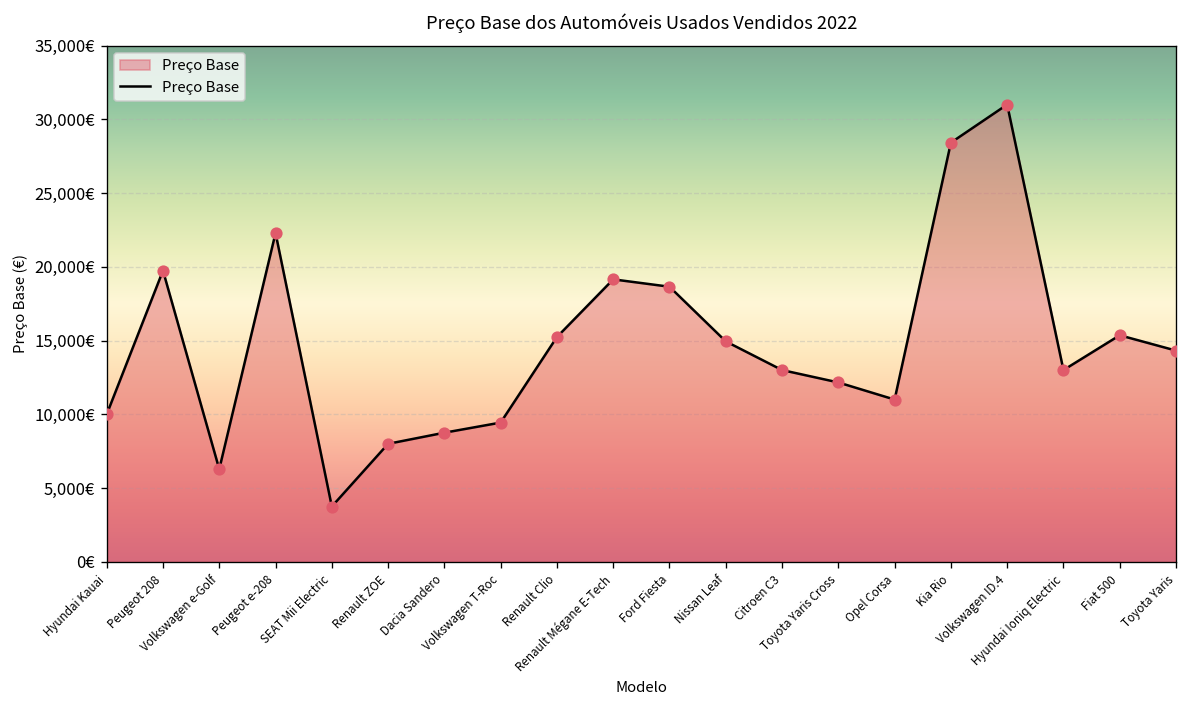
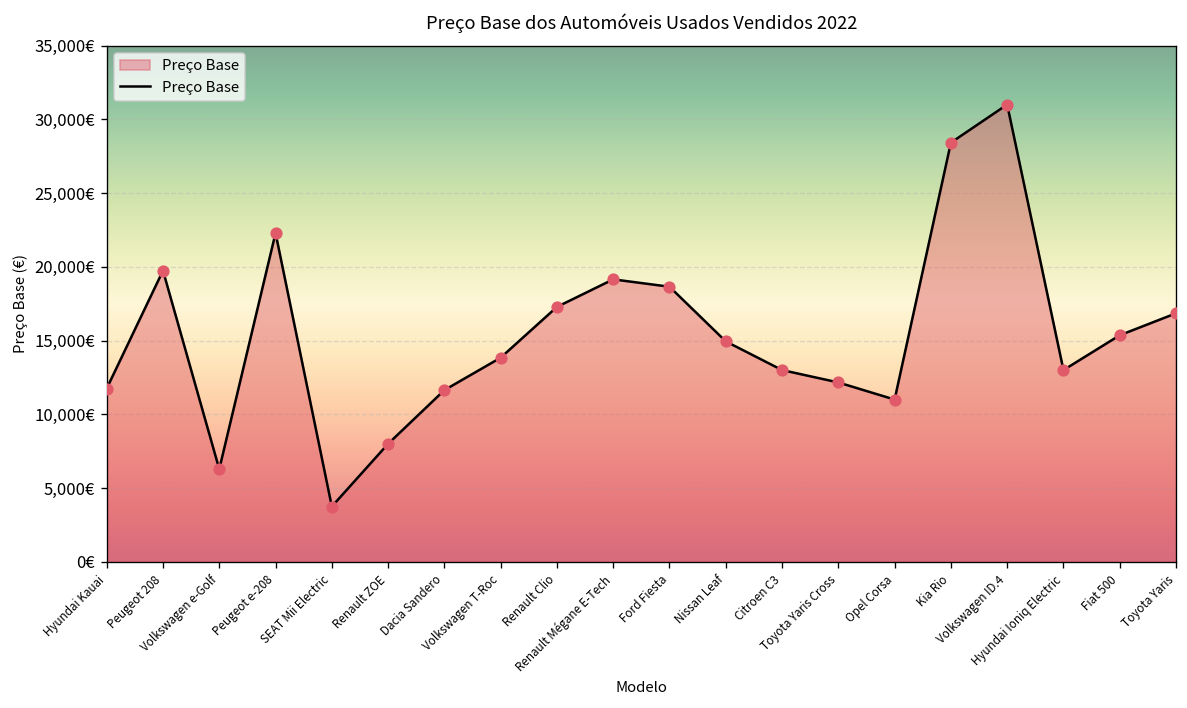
Hyundai Kauai: 10,000€ -> 11,800€
Dacia Sandero: 8,800€ -> 11,600€
Volkswagen T-Roc: 9,400€ -> 13,800€
Renault Clio: 15,200€ -> 17,300€
Toyota Yaris: 14,300€ -> 16,900€
